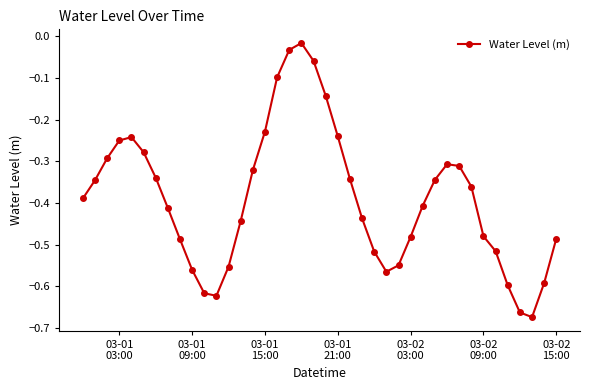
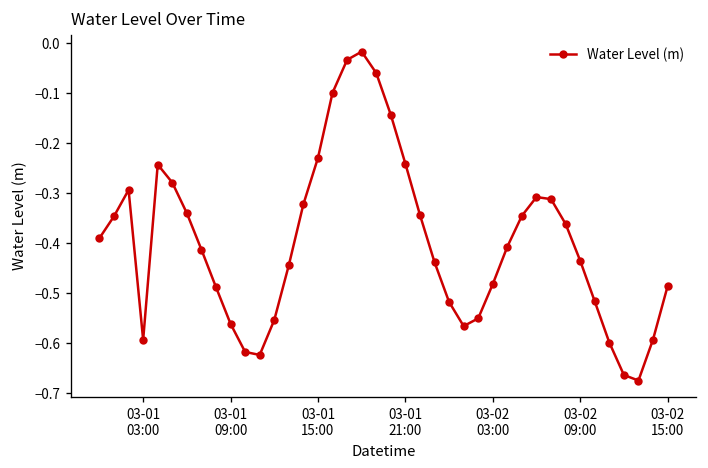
03-01 03:00: -0.25 -> -0.59
03-02 09:00: -0.48 -> -0.43
